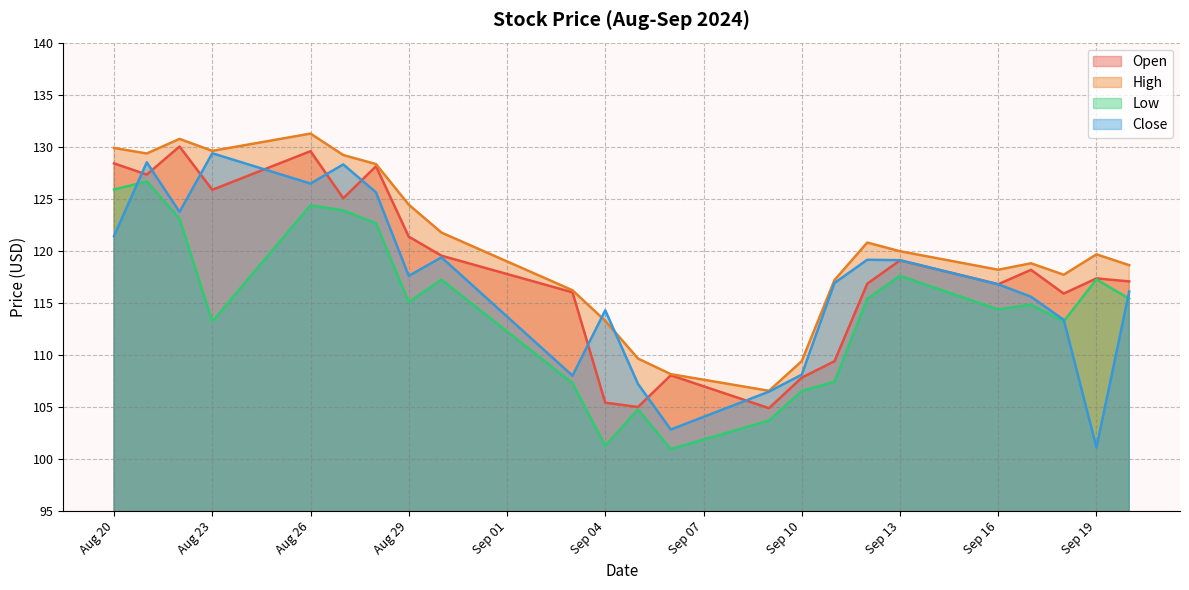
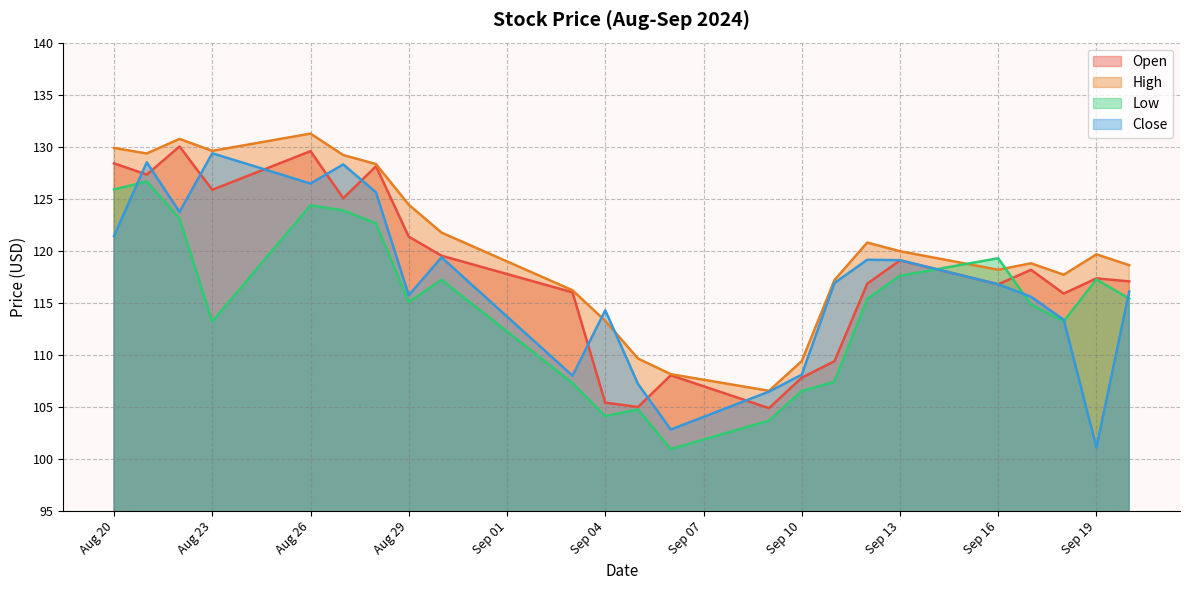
Close, Aug 29: 117.6 -> 115.7
Low, Sep 04: 101.3 -> 104.1
Low, Sep 16: 114.4 -> 119.3
